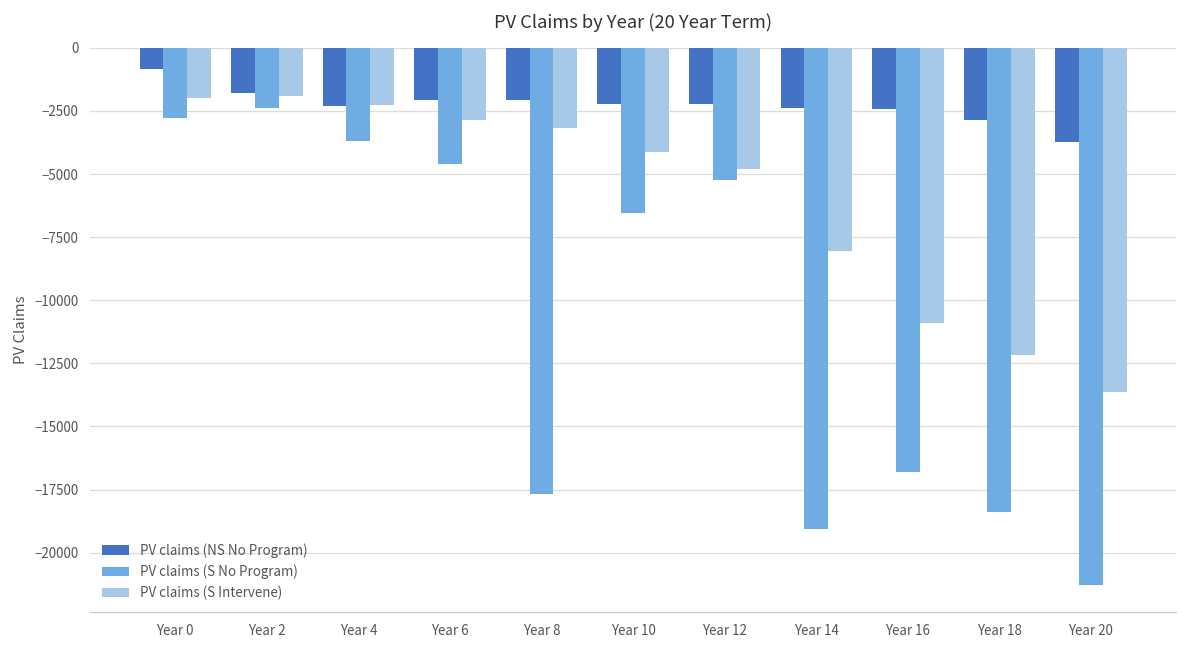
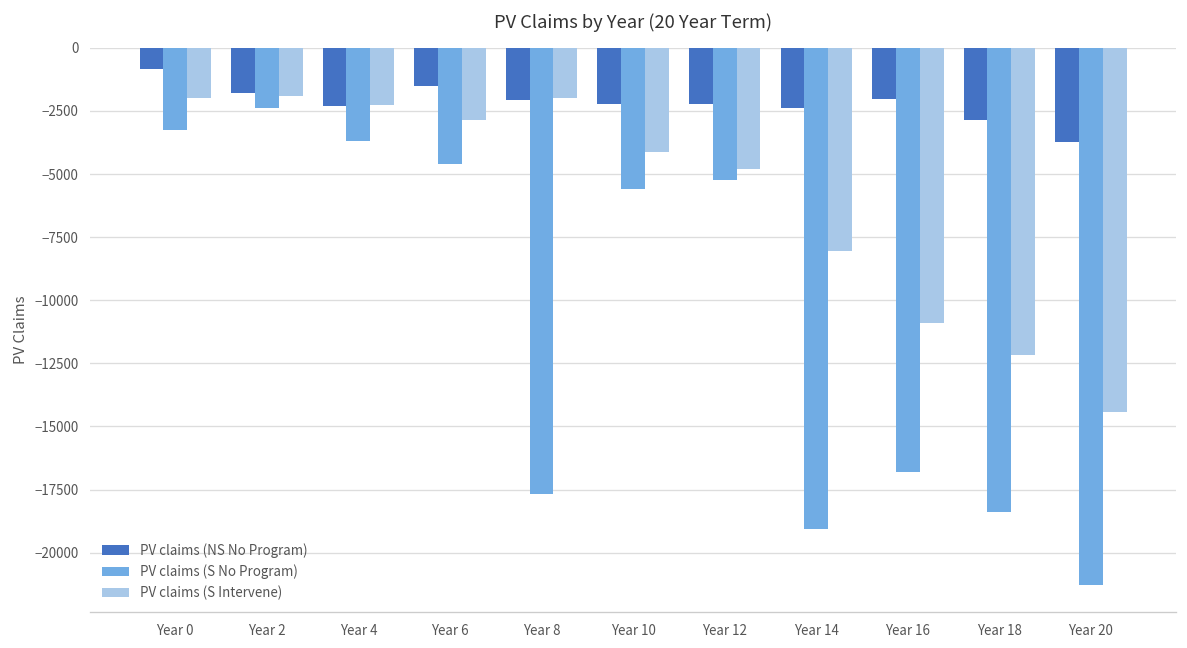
PV claims (S No Program), Year 0: -2800 -> -3200
PV claims (NS No Program), Year 6: -2100 -> -1500
PV claims (S Intervene), Year 8: -3200 -> -2000
PV claims (S No Program), Year 10: -6500 -> -5600
PV claims (NS No Program), Year 16: -2400 -> -2000
PV claims (S Intervene), Year 20: -13600 -> -14400
